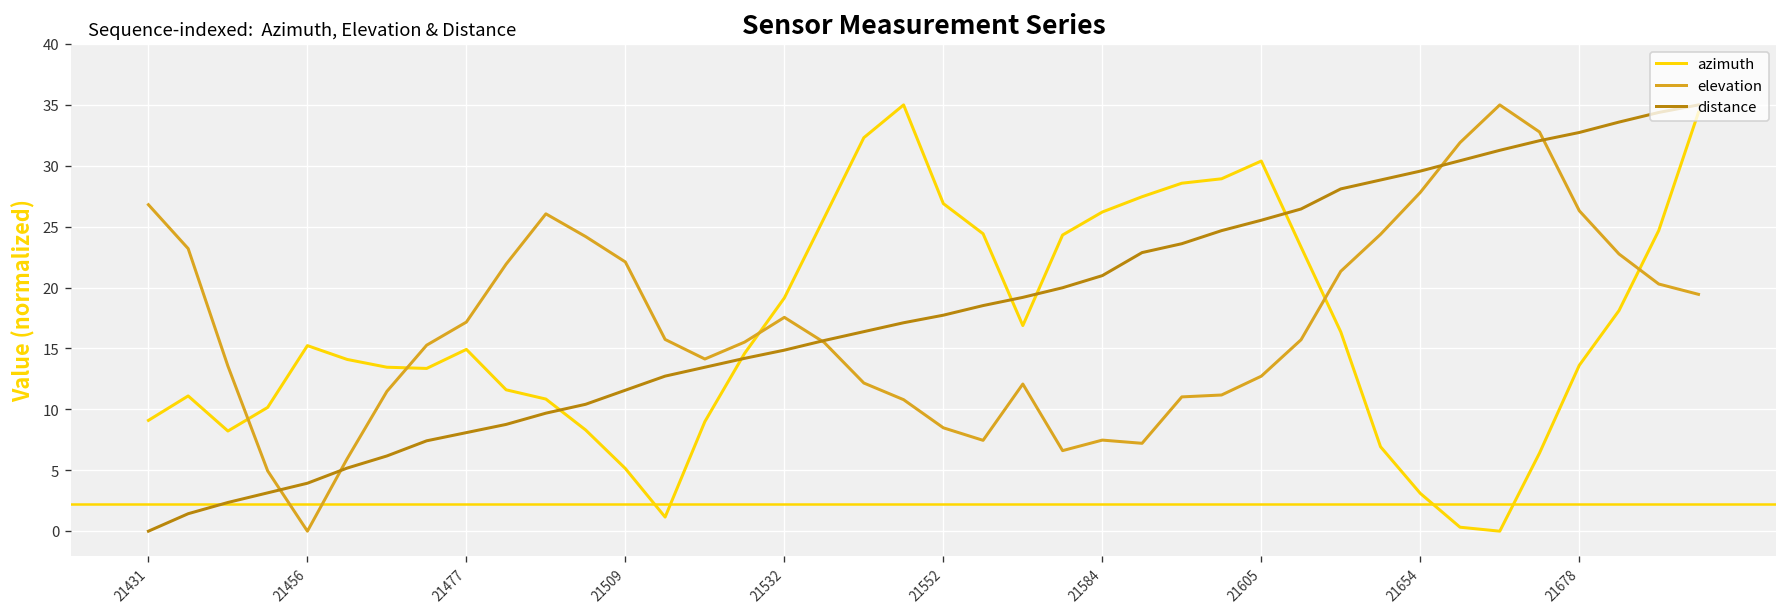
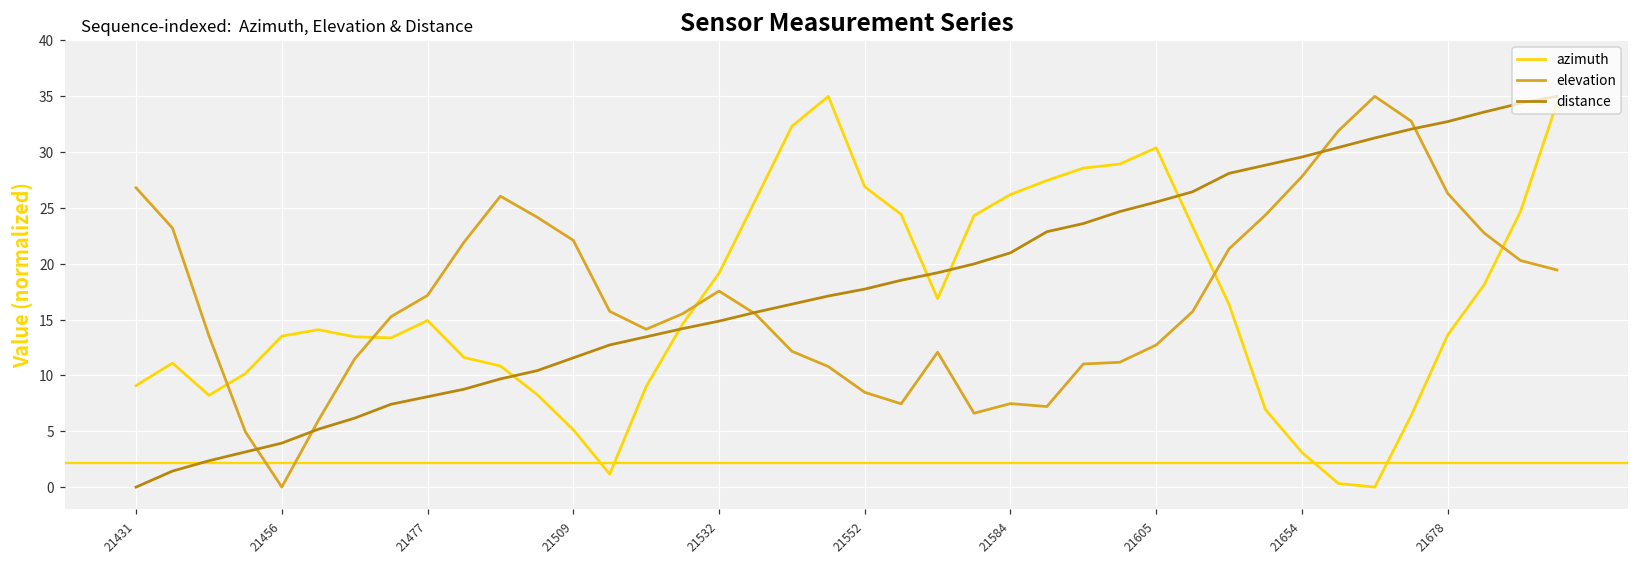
azimuth, 21456: 15.2 -> 13.5
